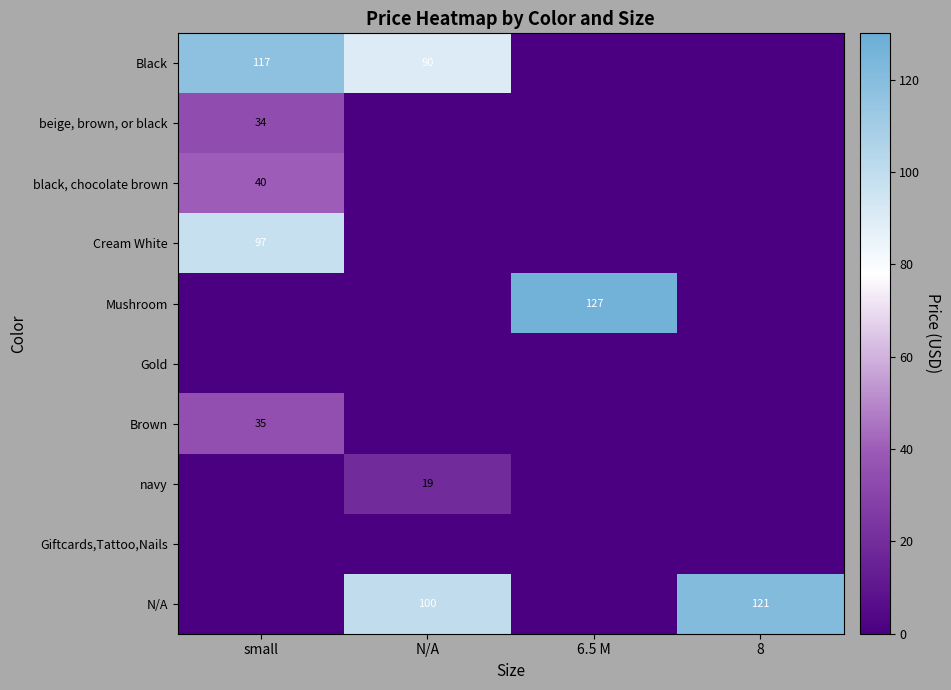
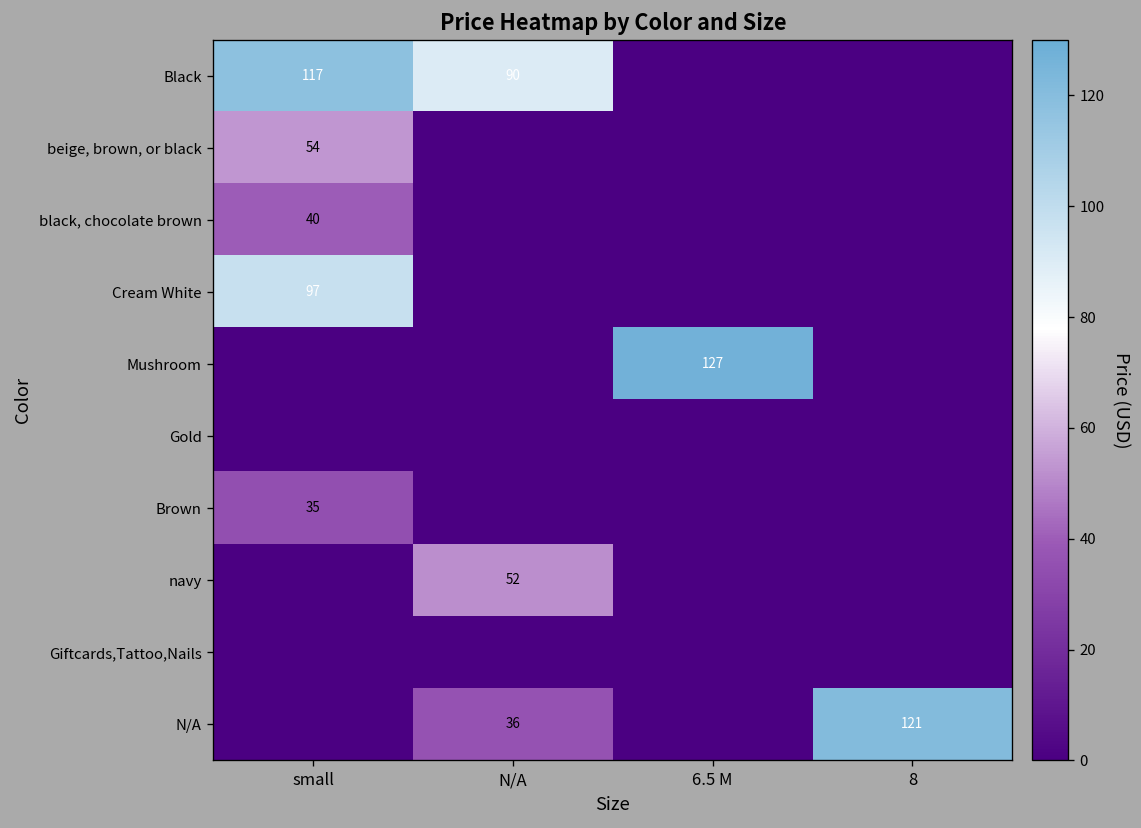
beige, brown, or black, small: 34 -> 54
navy, N/A: 19 -> 52
N/A, N/A: 100 -> 36
